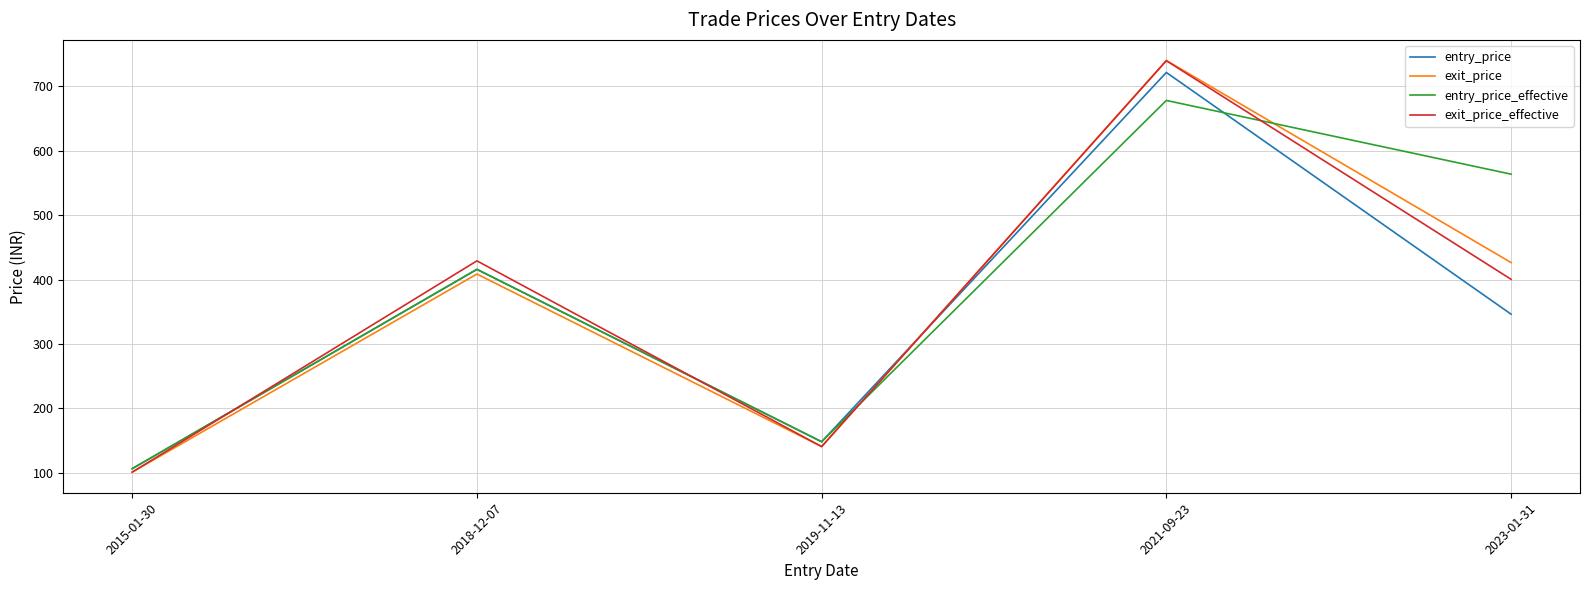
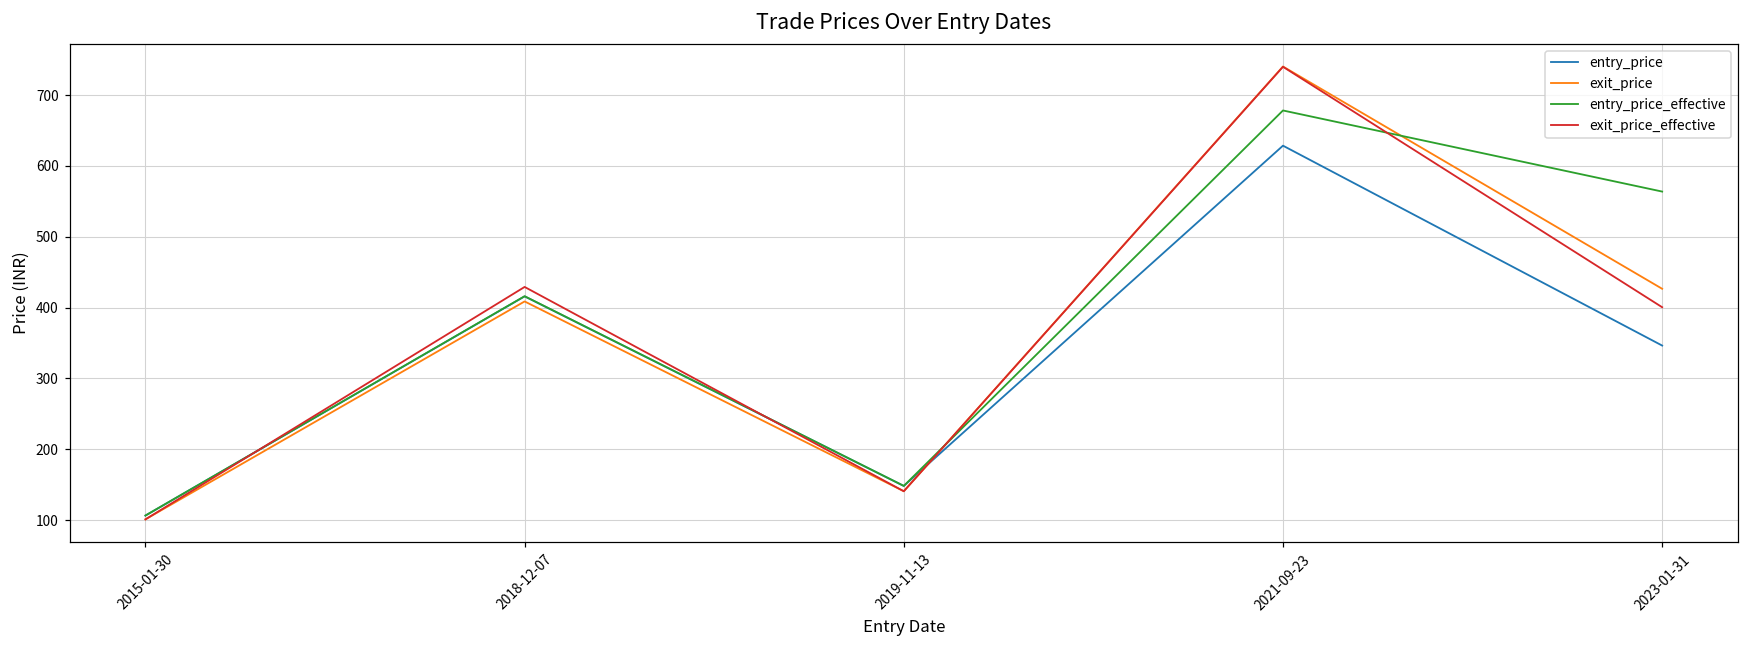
entry_price, 2021-09-23: 720 -> 630
